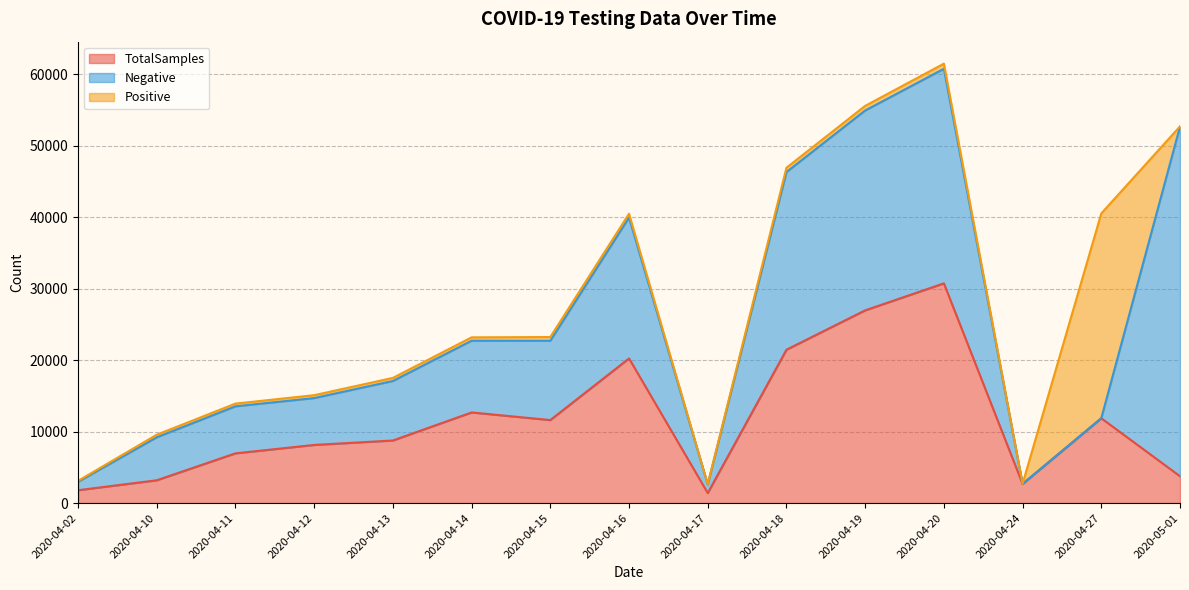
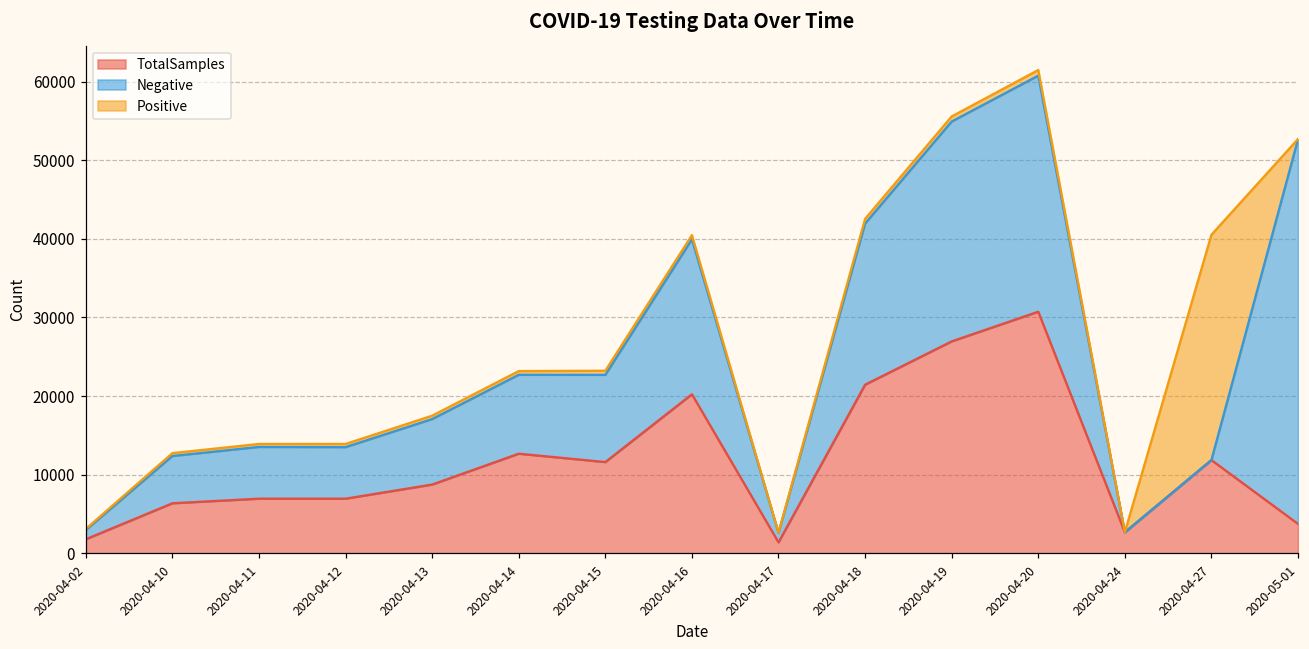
TotalSamples, 2020-04-10: 3000 -> 6000
TotalSamples, 2020-04-12: 8000 -> 7000
Negative, 2020-04-18: 25000 -> 20000
